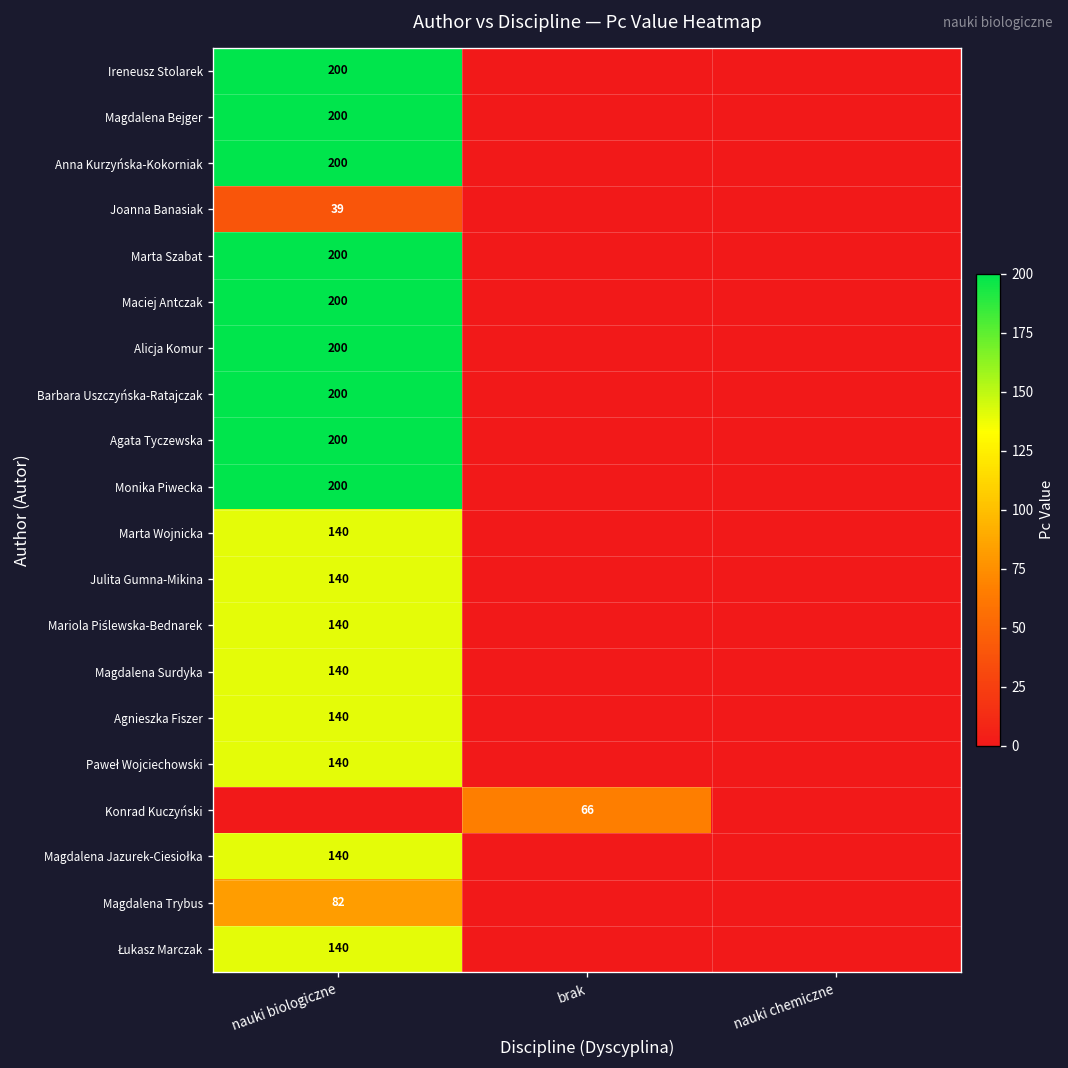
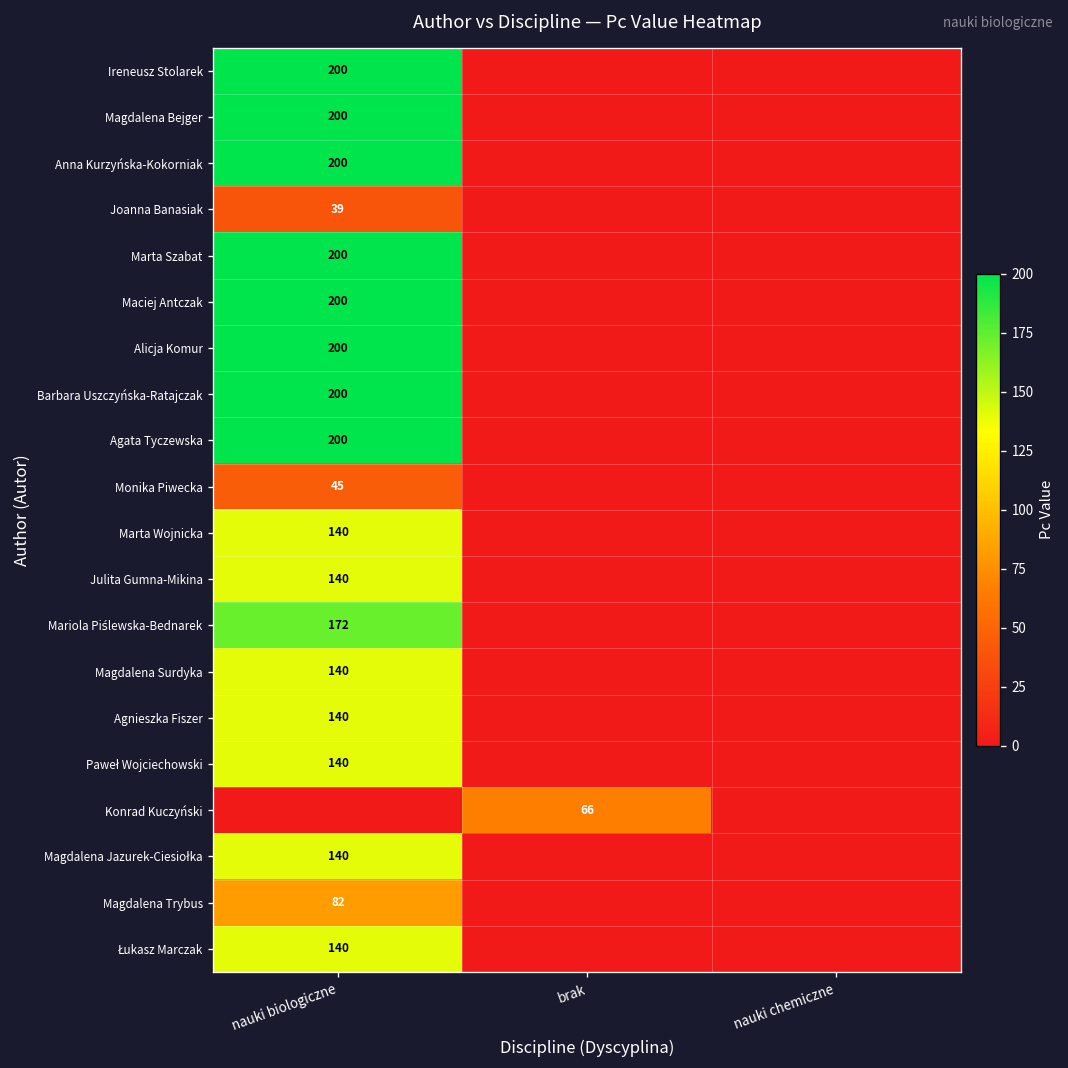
Monika Piwecka, nauki biologiczne: 200 -> 45
Mariola Piślewska-Bednarek, nauki biologiczne: 140 -> 172
